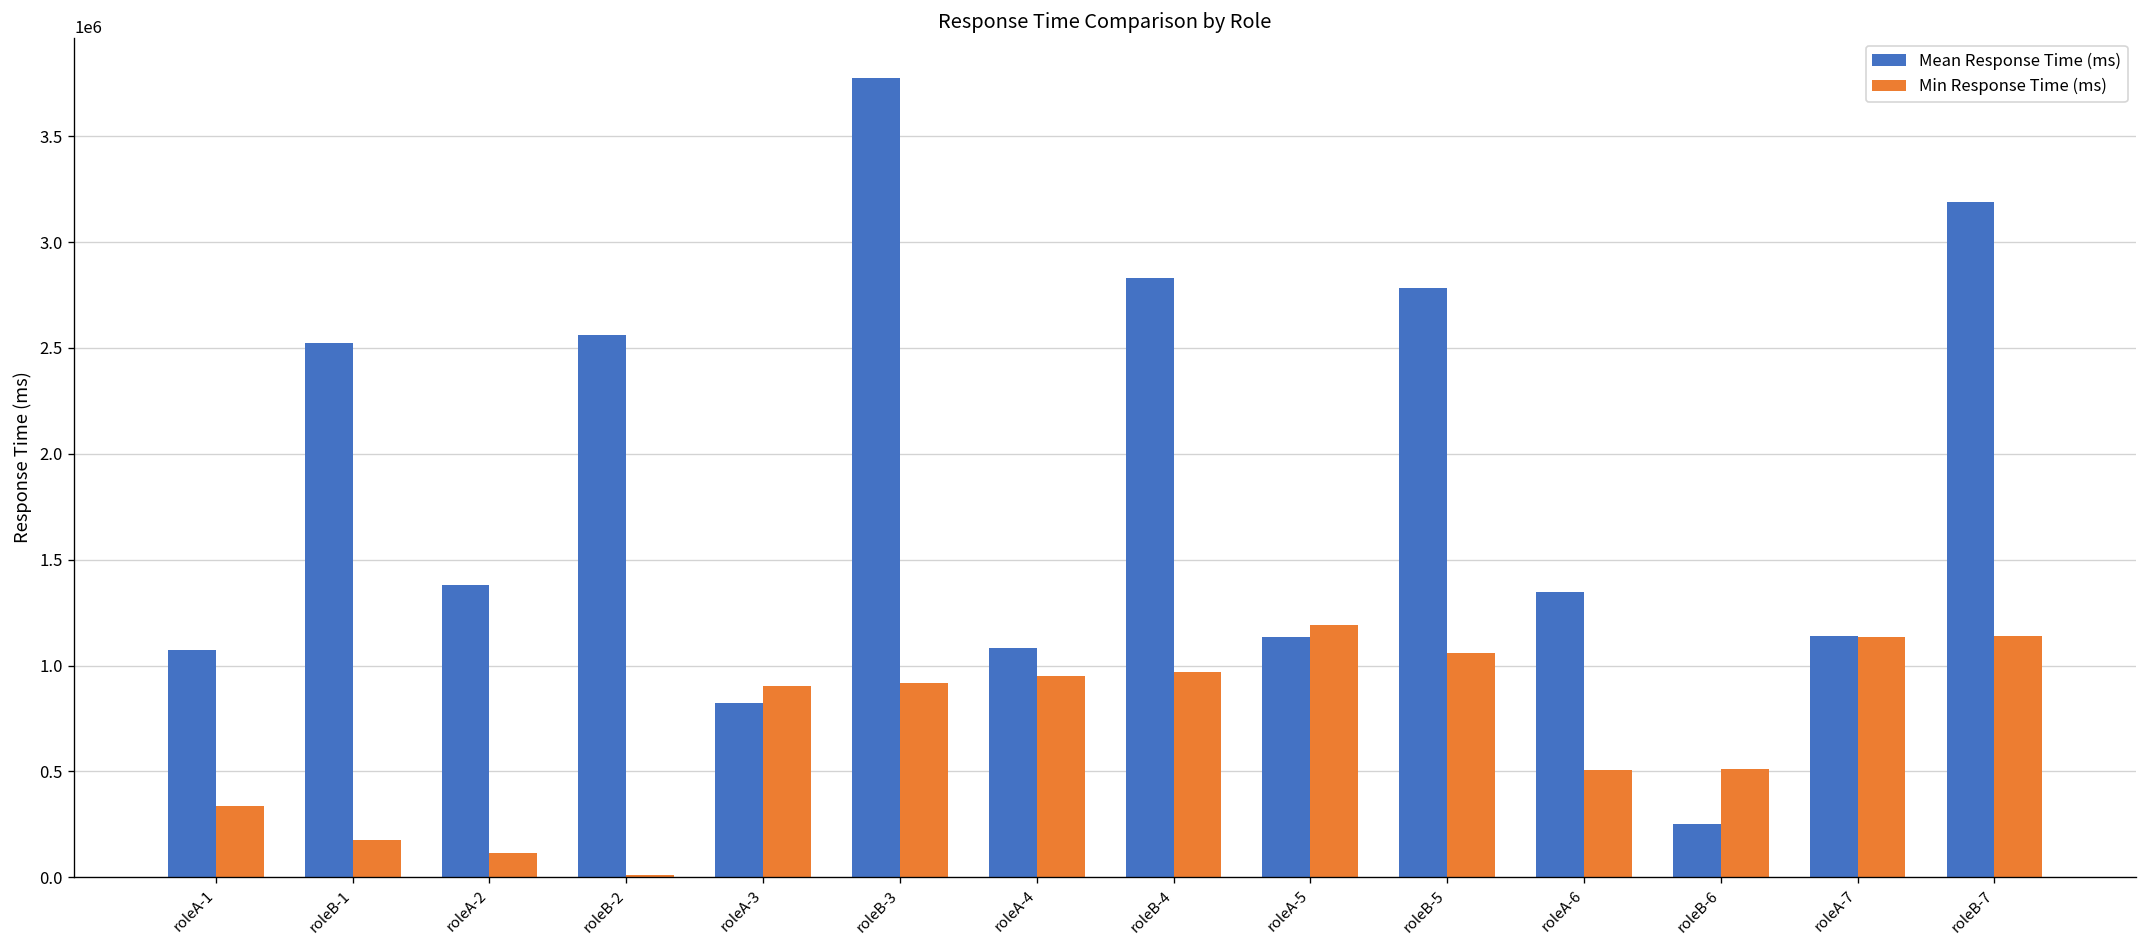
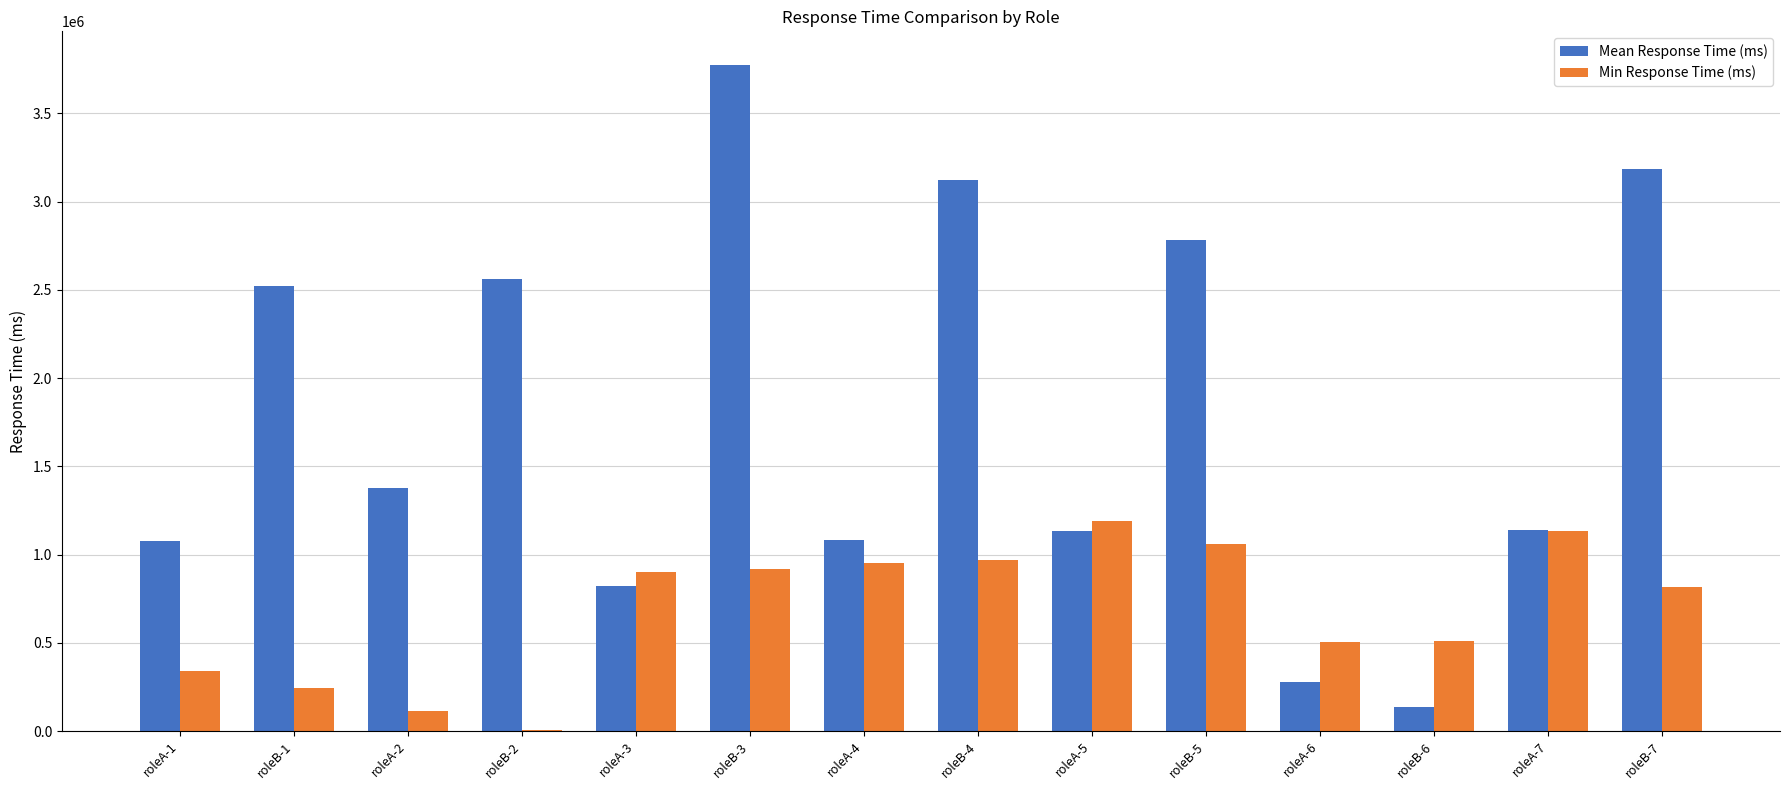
Min Response Time (ms), roleB-1: 170000 -> 240000
Mean Response Time (ms), roleB-4: 2830000 -> 3130000
Mean Response Time (ms), roleA-6: 1350000 -> 280000
Mean Response Time (ms), roleB-6: 250000 -> 140000
Min Response Time (ms), roleB-7: 1140000 -> 810000
